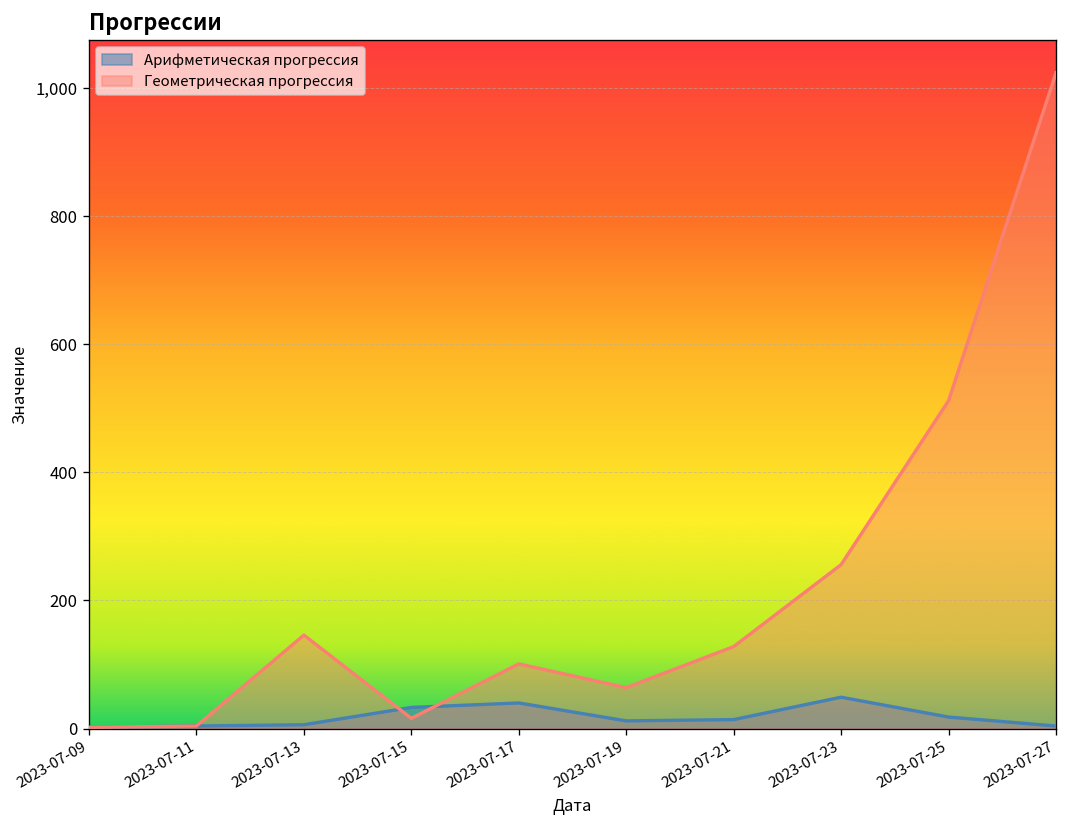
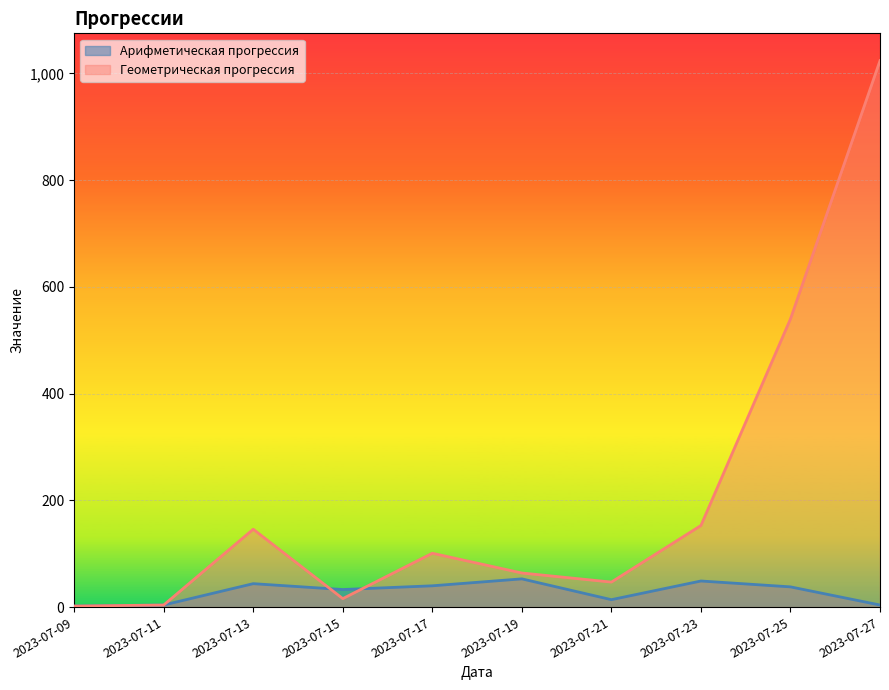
Арифметическая прогрессия, 2023-07-13: 10 -> 40
Арифметическая прогрессия, 2023-07-19: 10 -> 50
Геометрическая прогрессия, 2023-07-21: 130 -> 50
Геометрическая прогрессия, 2023-07-23: 260 -> 150
Арифметическая прогрессия, 2023-07-25: 20 -> 40
Геометрическая прогрессия, 2023-07-25: 510 -> 540
